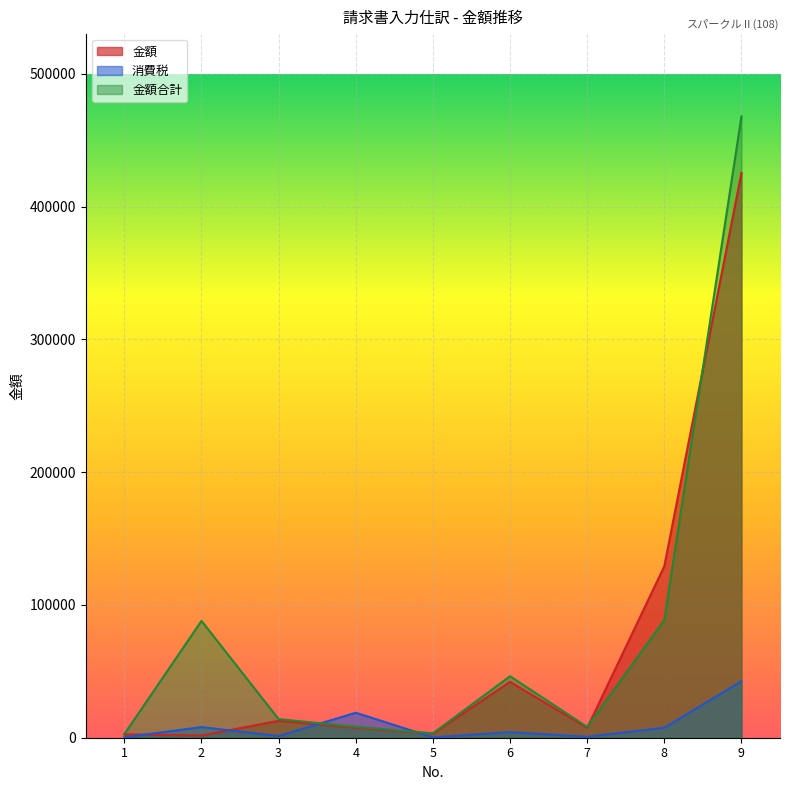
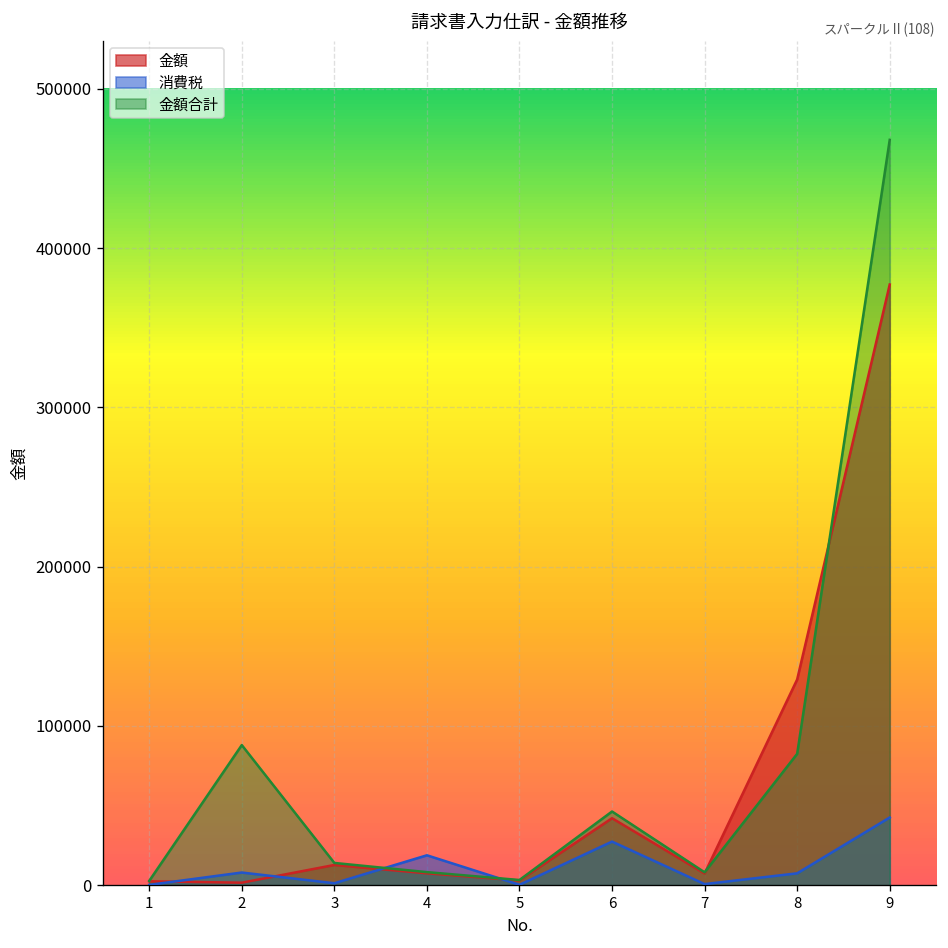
消費税, 6: 4000 -> 27000
金額合計, 8: 89000 -> 83000
金額, 9: 425000 -> 377000
